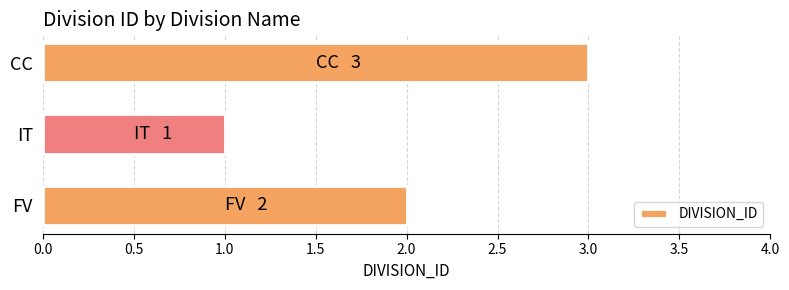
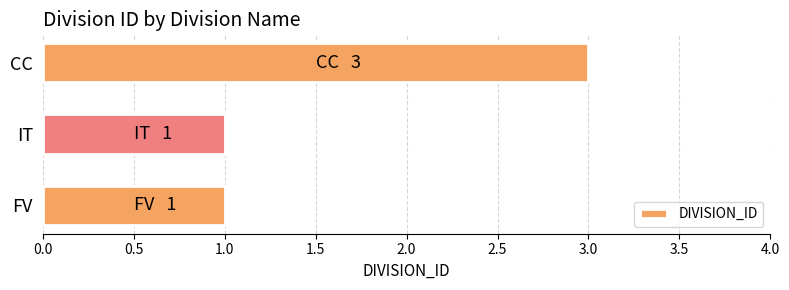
FV: 2 -> 1
